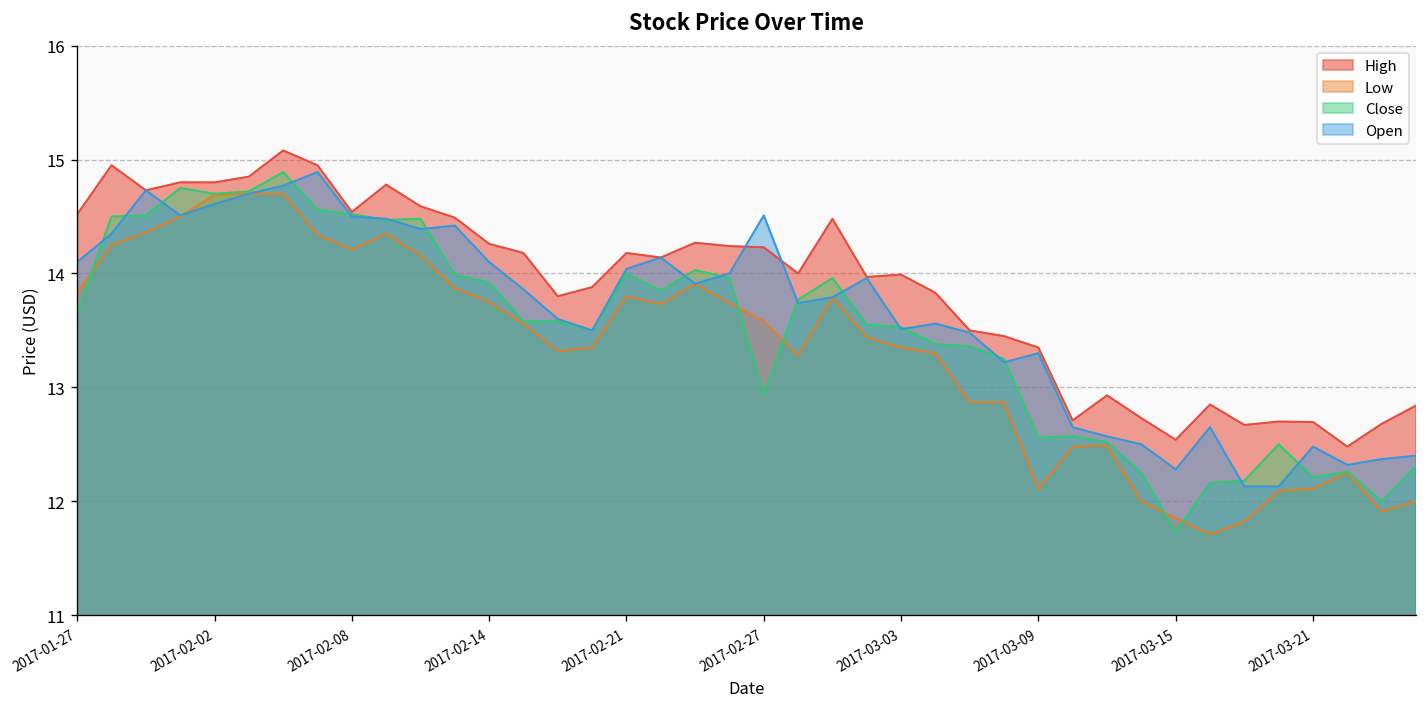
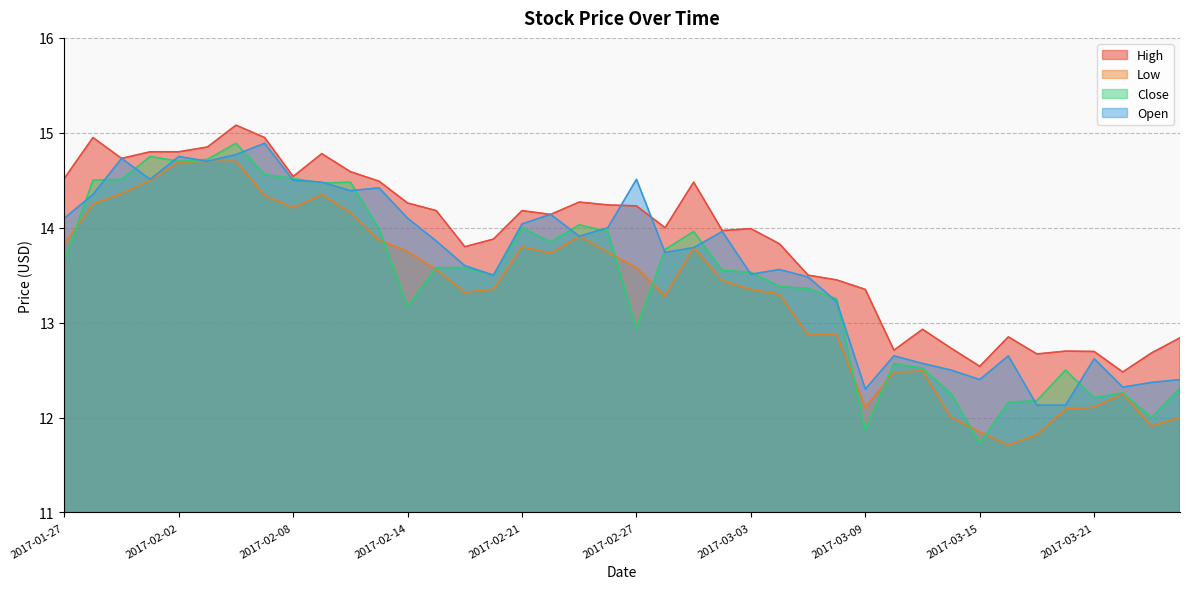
Open, 2017-02-02: 14.6 -> 14.8
Close, 2017-02-14: 13.9 -> 13.2
Close, 2017-03-09: 12.6 -> 11.9
Open, 2017-03-09: 13.3 -> 12.3
Open, 2017-03-15: 12.3 -> 12.4
Open, 2017-03-21: 12.5 -> 12.6
